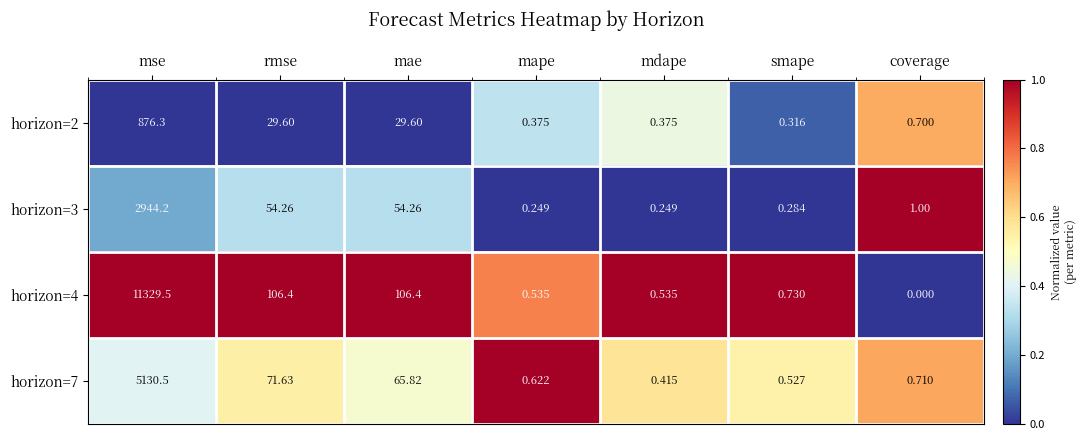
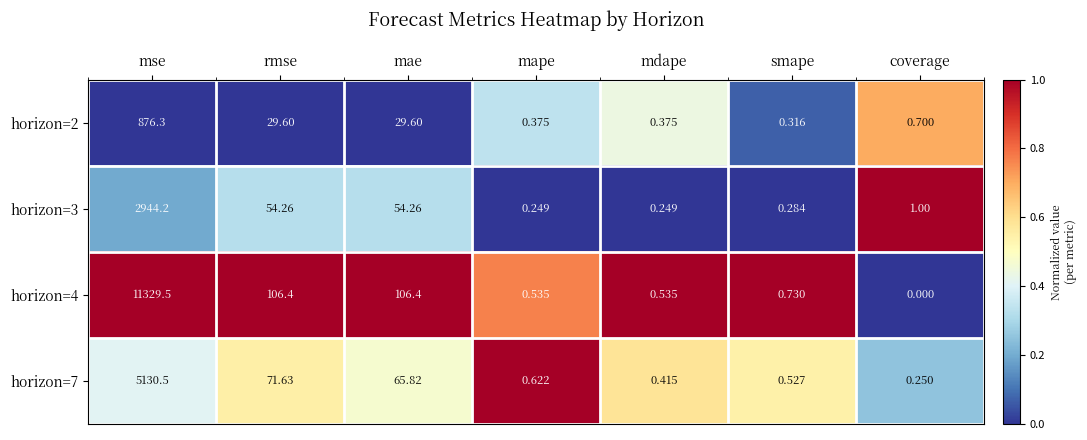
horizon=7, coverage: 0.710 -> 0.250
